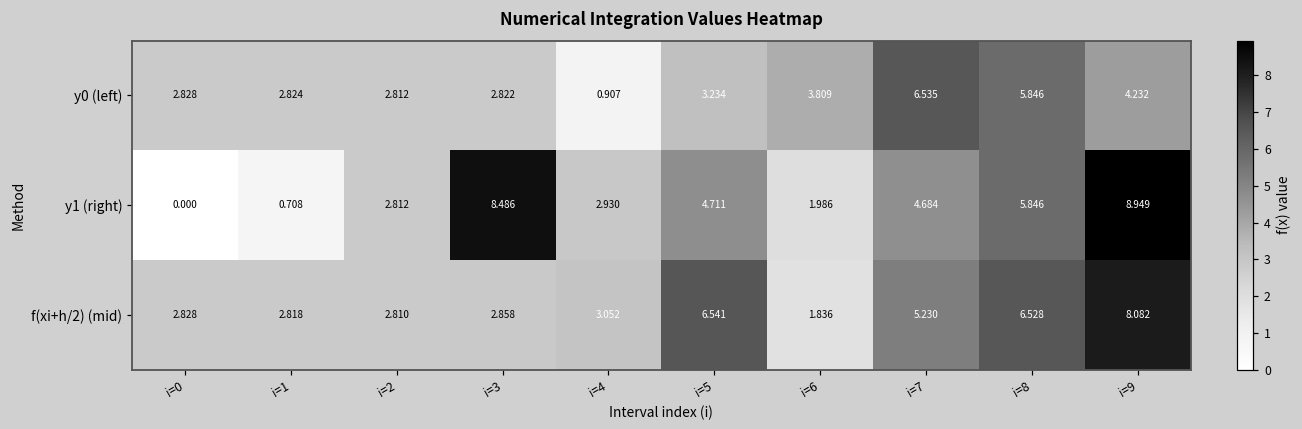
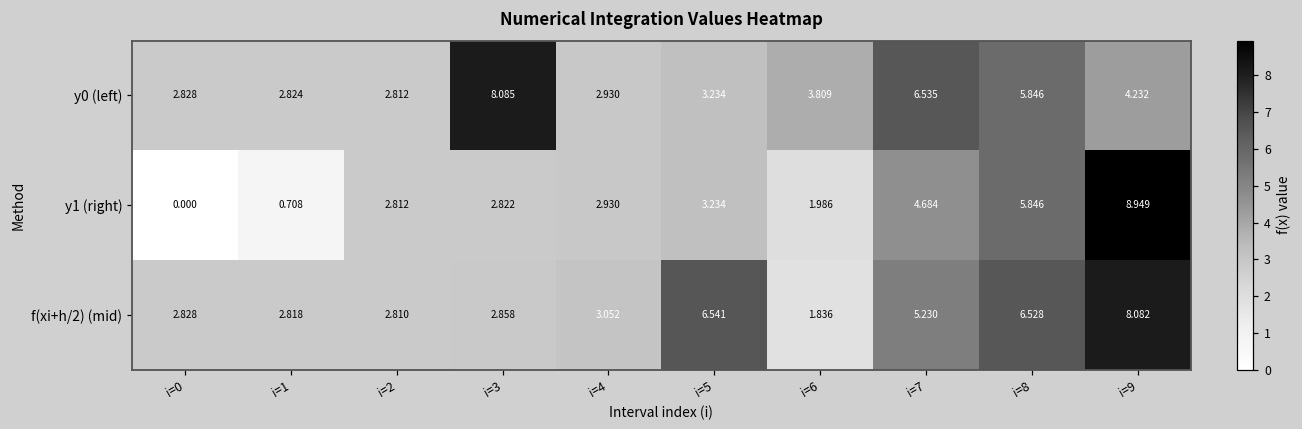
y0 (left), i=3: 2.822 -> 8.085
y0 (left), i=4: 0.907 -> 2.930
y1 (right), i=3: 8.486 -> 2.822
y1 (right), i=5: 4.711 -> 3.234
